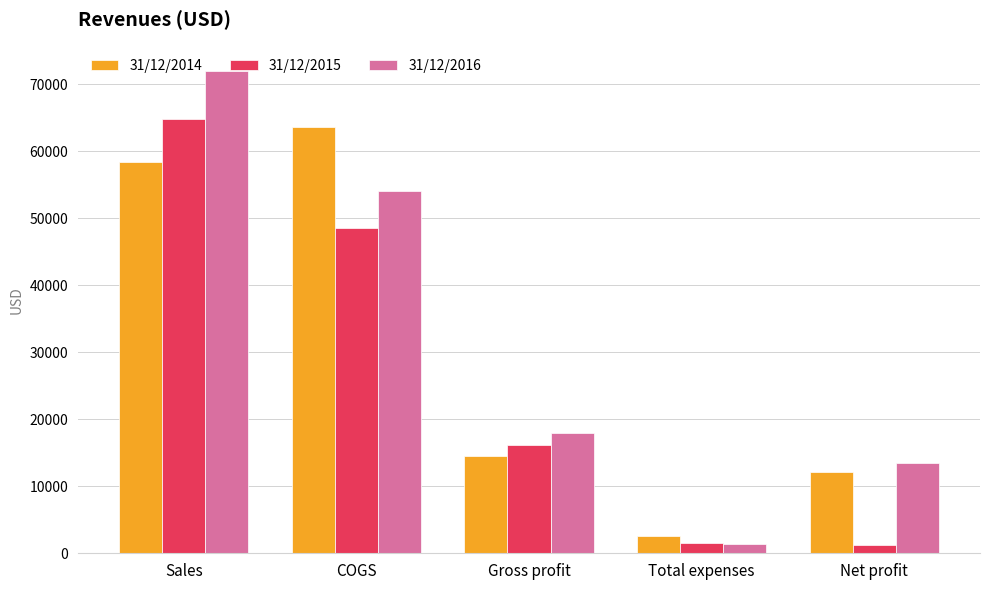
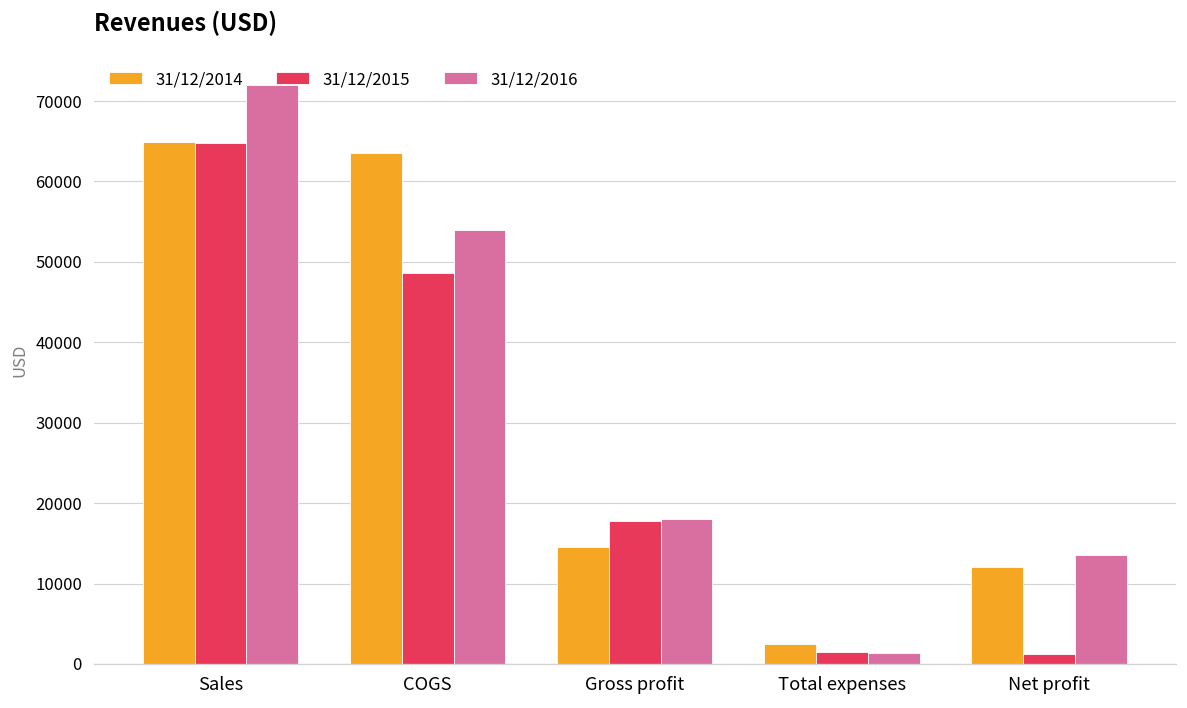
31/12/2014, Sales: 58000 -> 65000
31/12/2015, Gross profit: 16000 -> 18000
